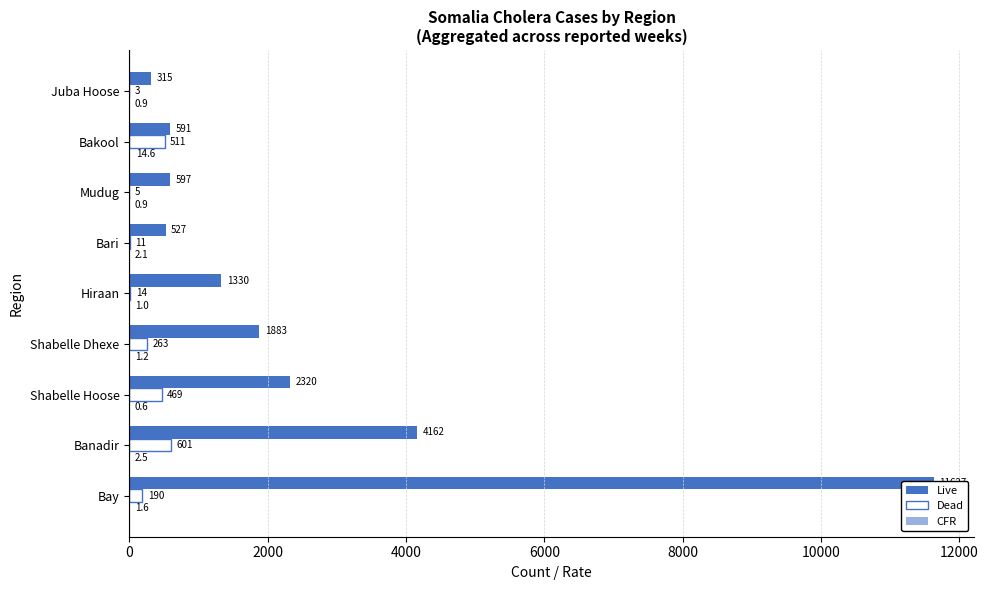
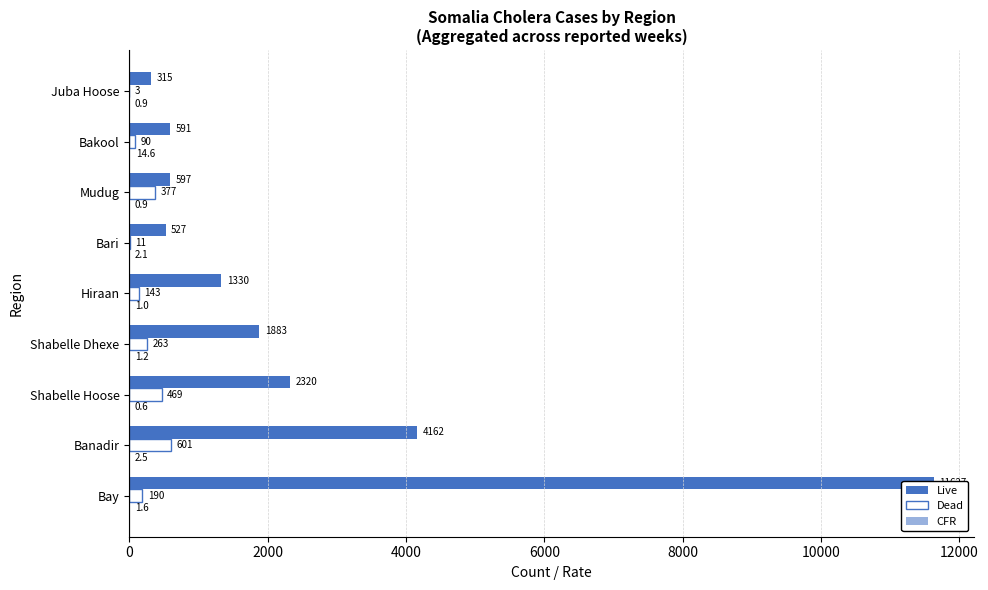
Dead, Bakool: 511 -> 90
Dead, Mudug: 5 -> 377
Dead, Hiraan: 14 -> 143
